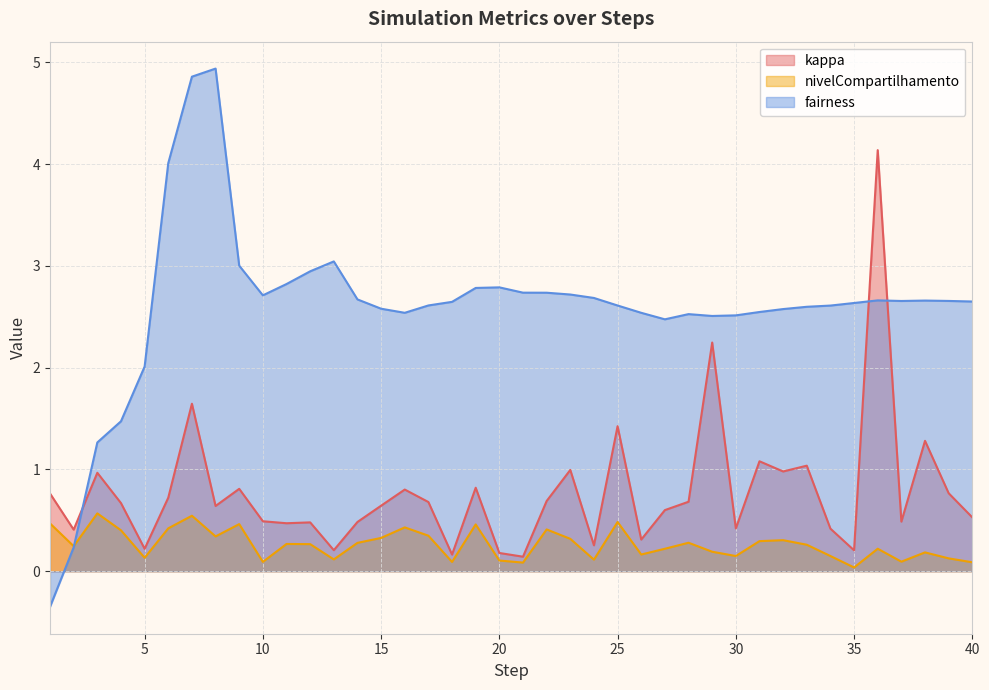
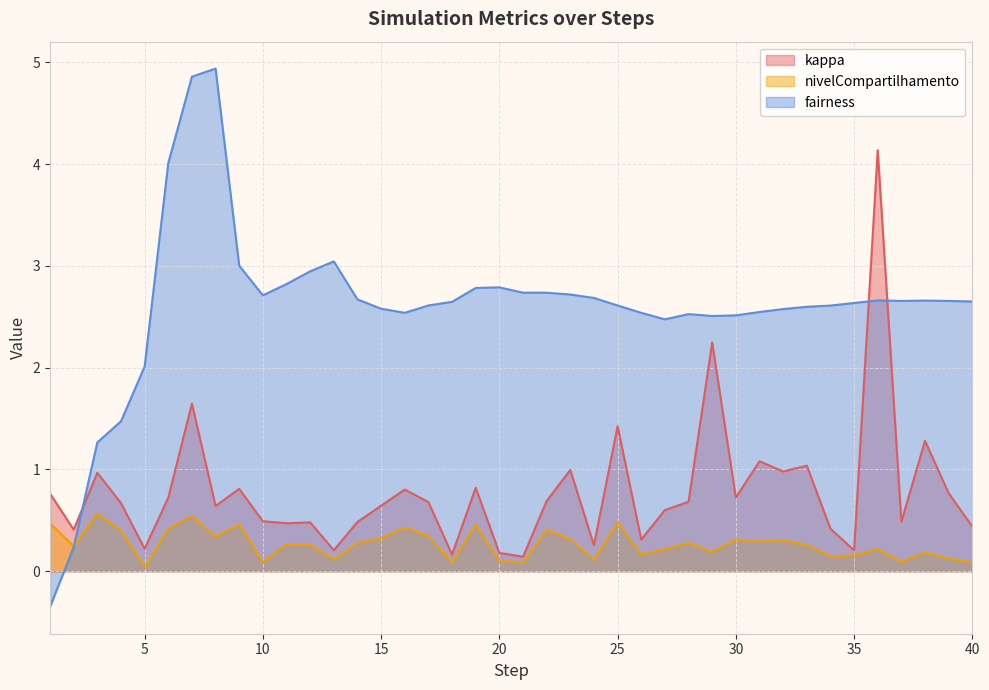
nivelCompartilhamento, 5: 0.13 -> 0.04
kappa, 30: 0.42 -> 0.72
nivelCompartilhamento, 30: 0.15 -> 0.31
nivelCompartilhamento, 35: 0.04 -> 0.16
kappa, 40: 0.53 -> 0.44
